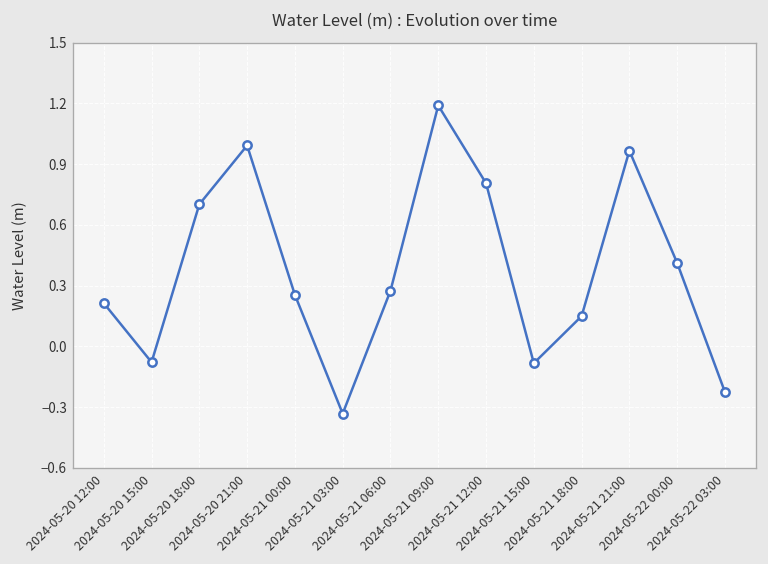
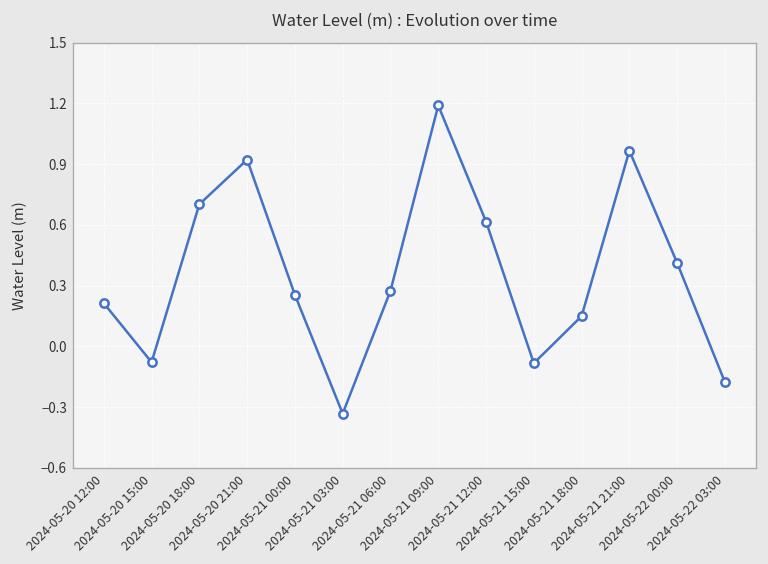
2024-05-20 21:00: 0.99 -> 0.92
2024-05-21 12:00: 0.81 -> 0.62
2024-05-22 03:00: -0.23 -> -0.18
